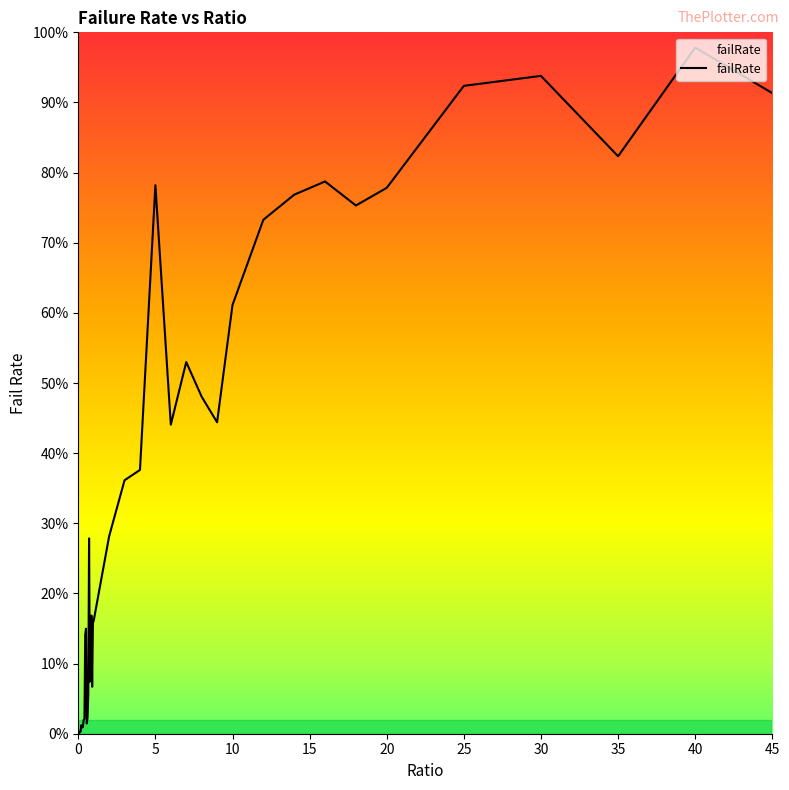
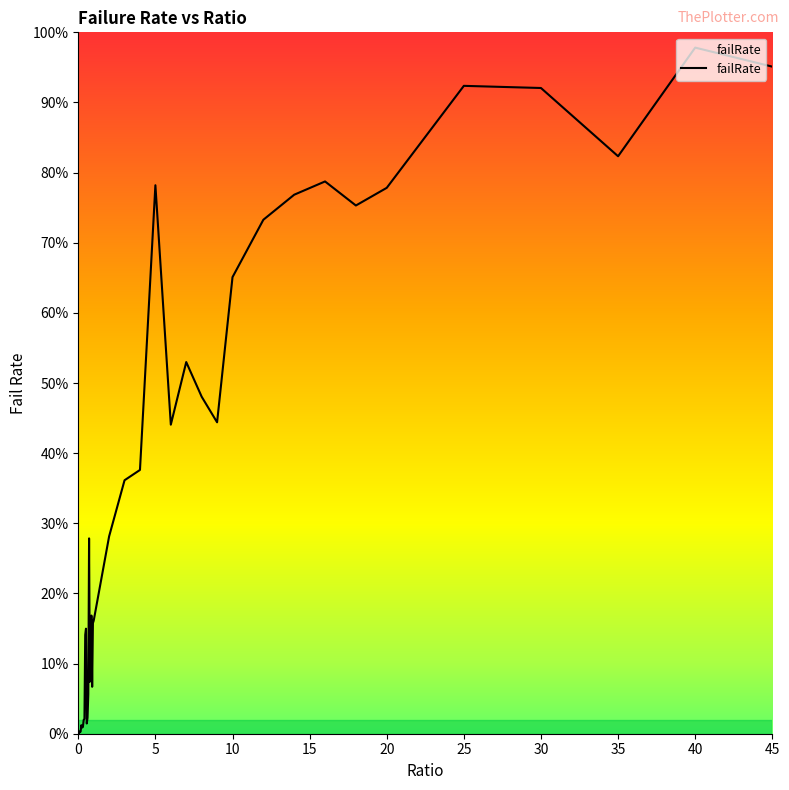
10: 61% -> 65%
30: 94% -> 92%
45: 91% -> 95%
